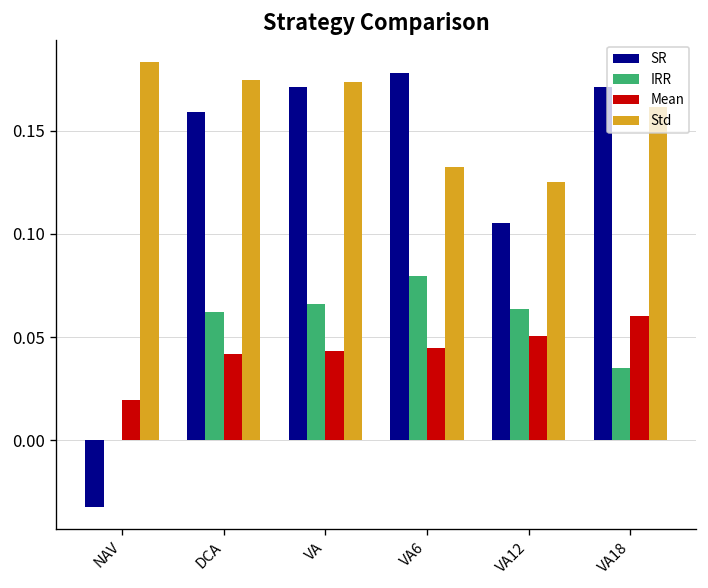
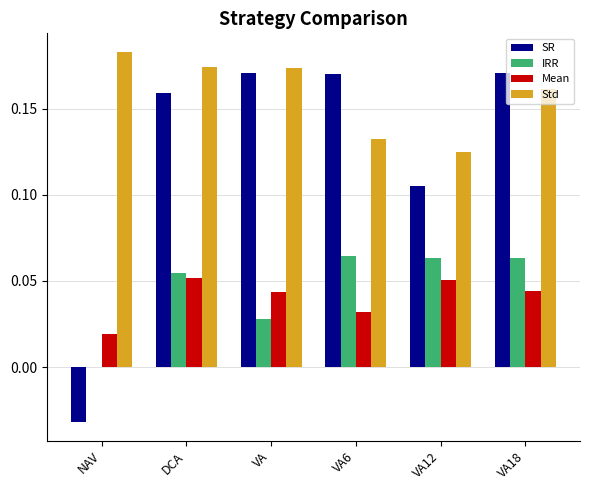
IRR, DCA: 0.062 -> 0.054
Mean, DCA: 0.042 -> 0.052
IRR, VA: 0.066 -> 0.028
SR, VA6: 0.178 -> 0.170
IRR, VA6: 0.080 -> 0.065
Mean, VA6: 0.045 -> 0.032
IRR, VA18: 0.035 -> 0.064
Mean, VA18: 0.060 -> 0.044
